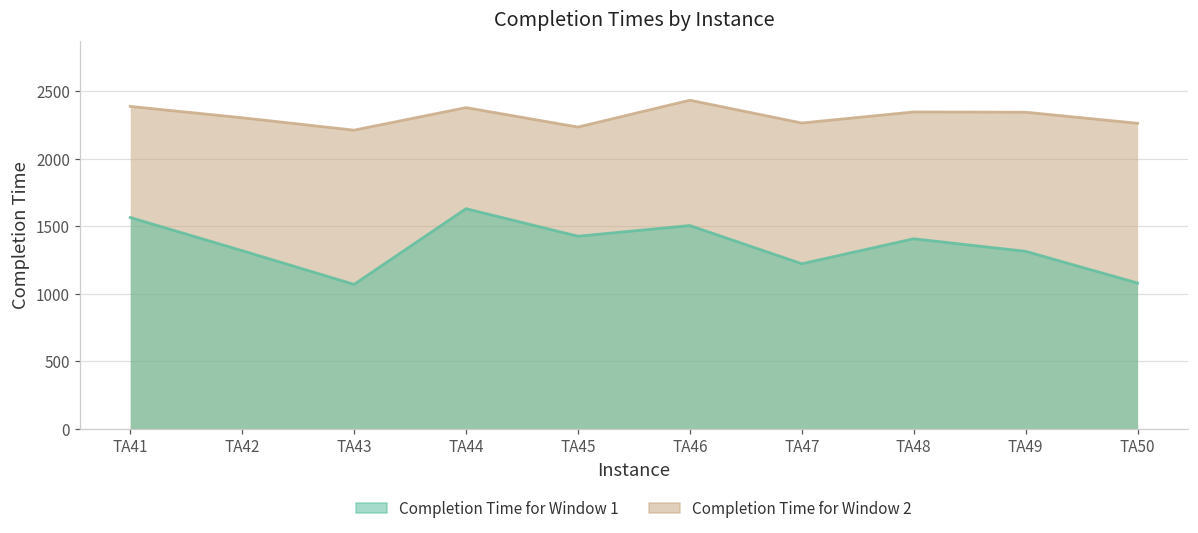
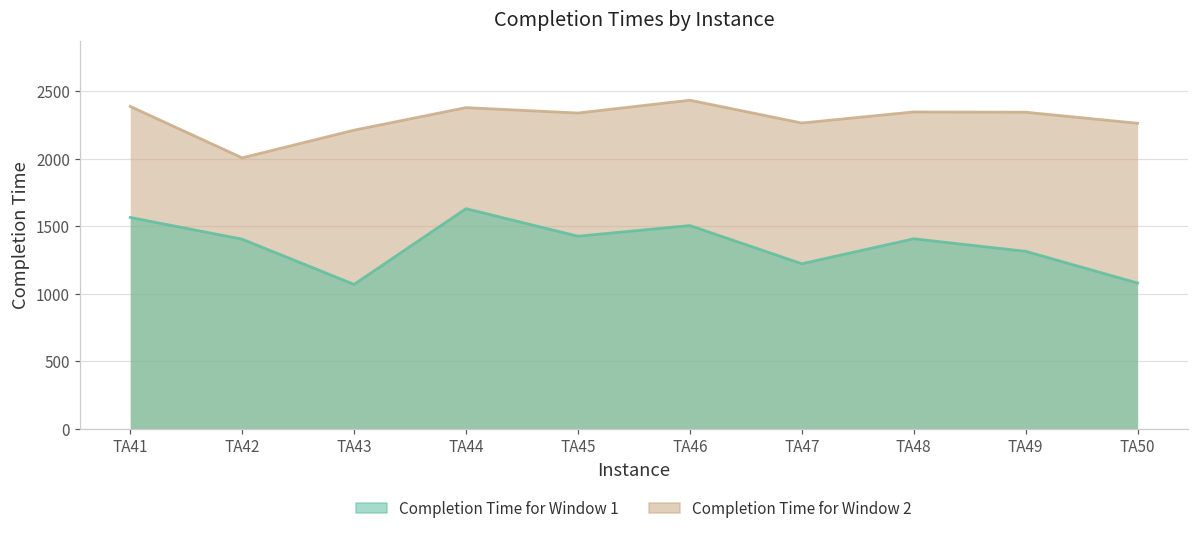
Completion Time for Window 2, TA42: 2300 -> 2010
Completion Time for Window 1, TA42: 1320 -> 1400
Completion Time for Window 2, TA45: 2240 -> 2340
